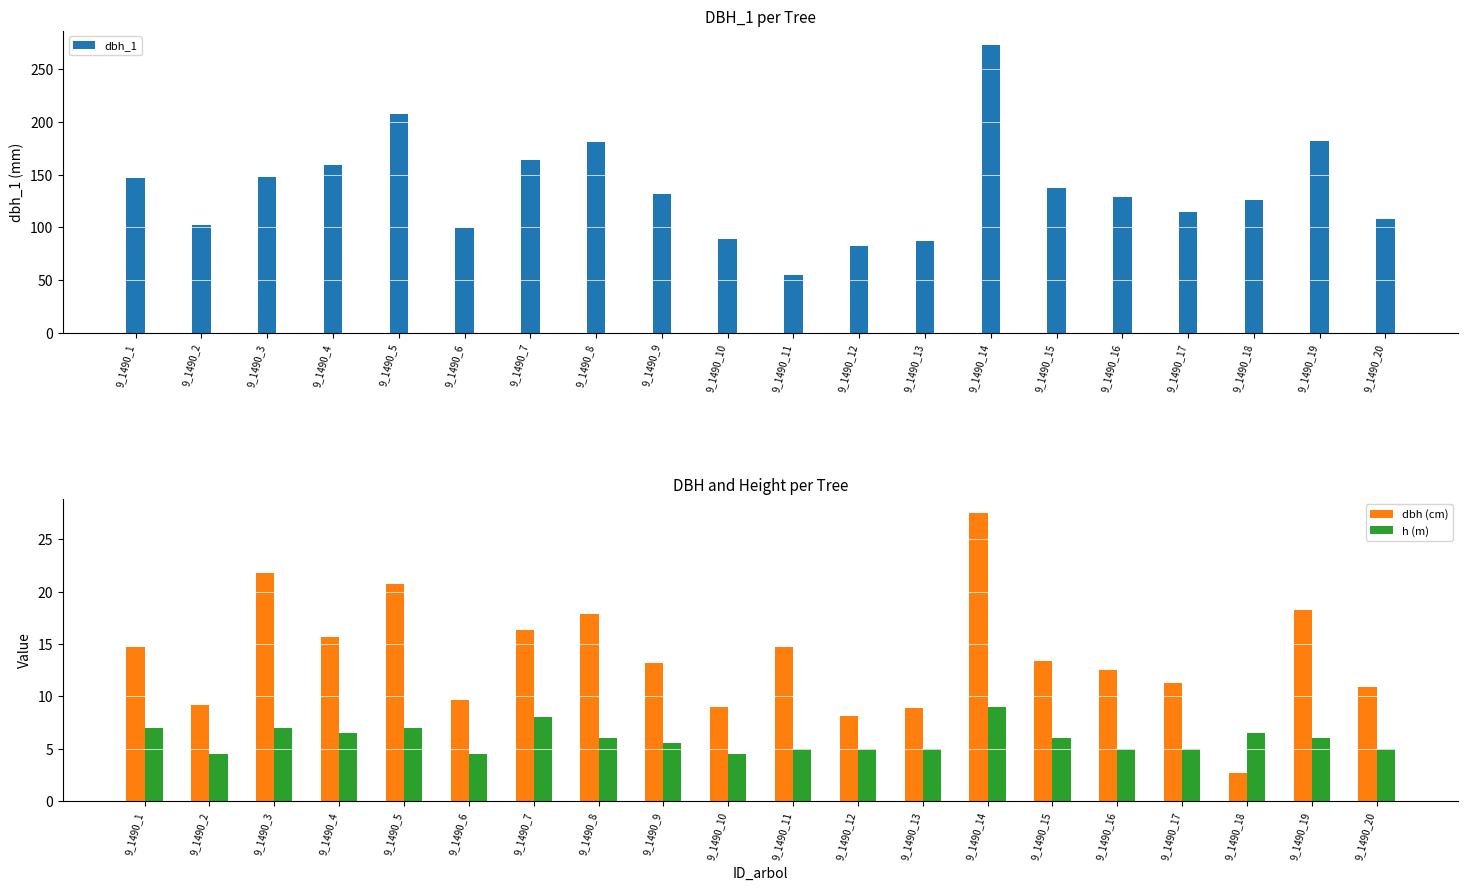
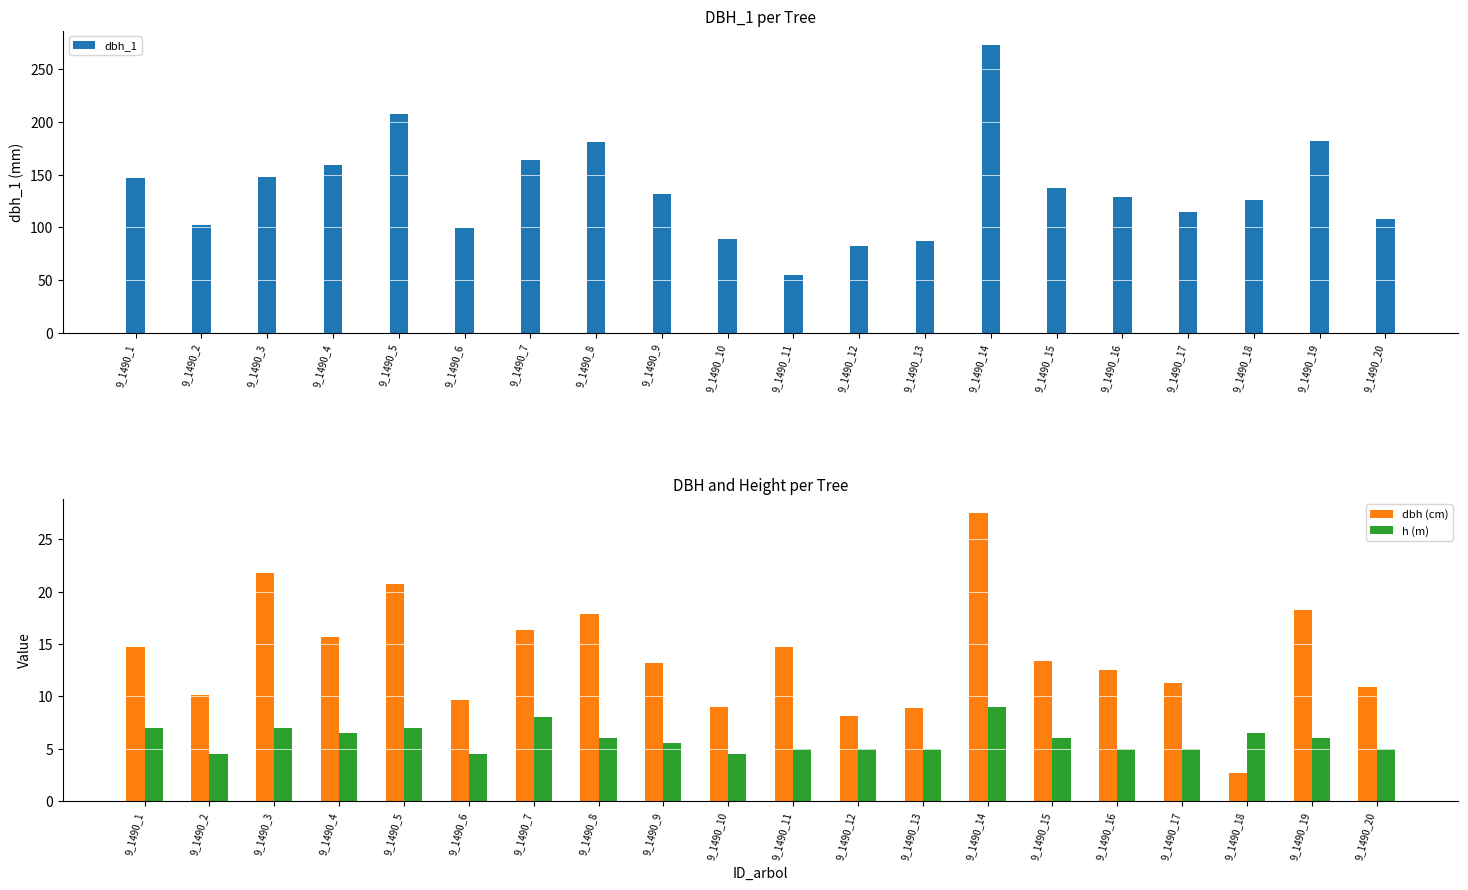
DBH and Height per Tree, dbh (cm), 9_1490_2: 9.2 -> 10.1
